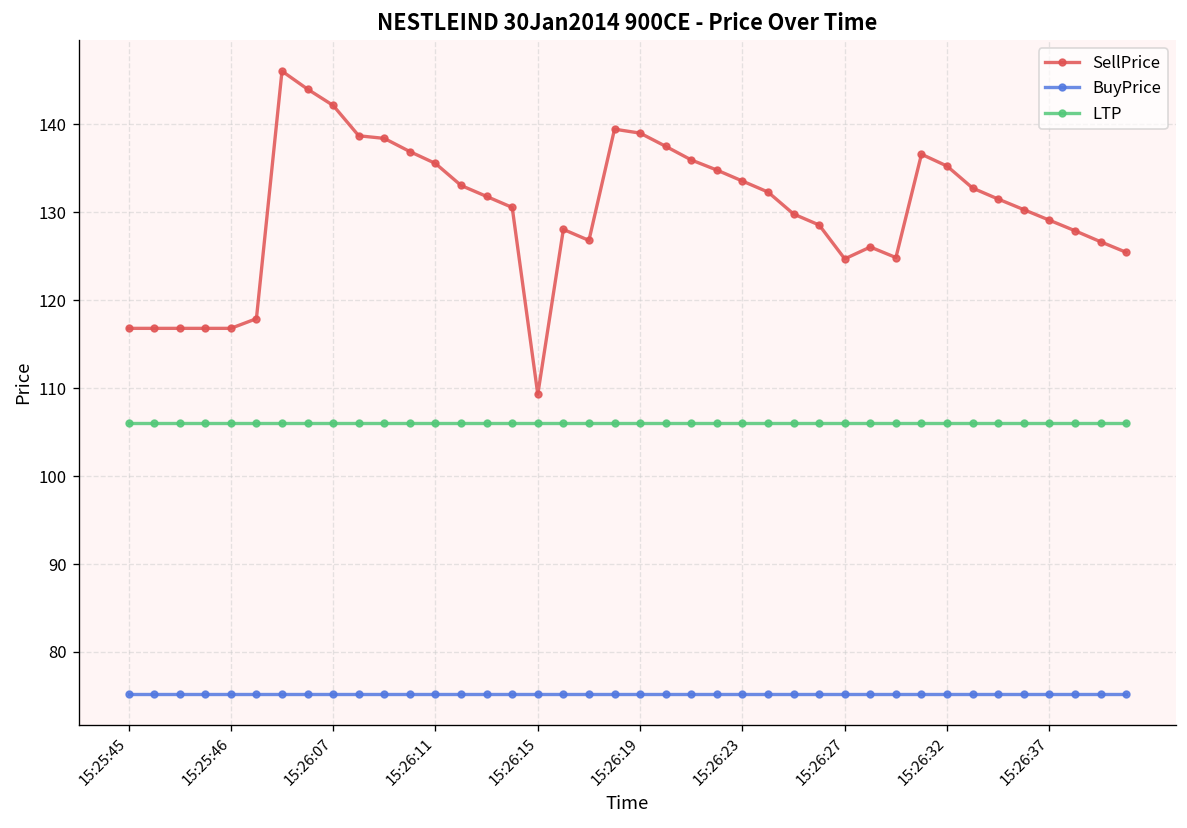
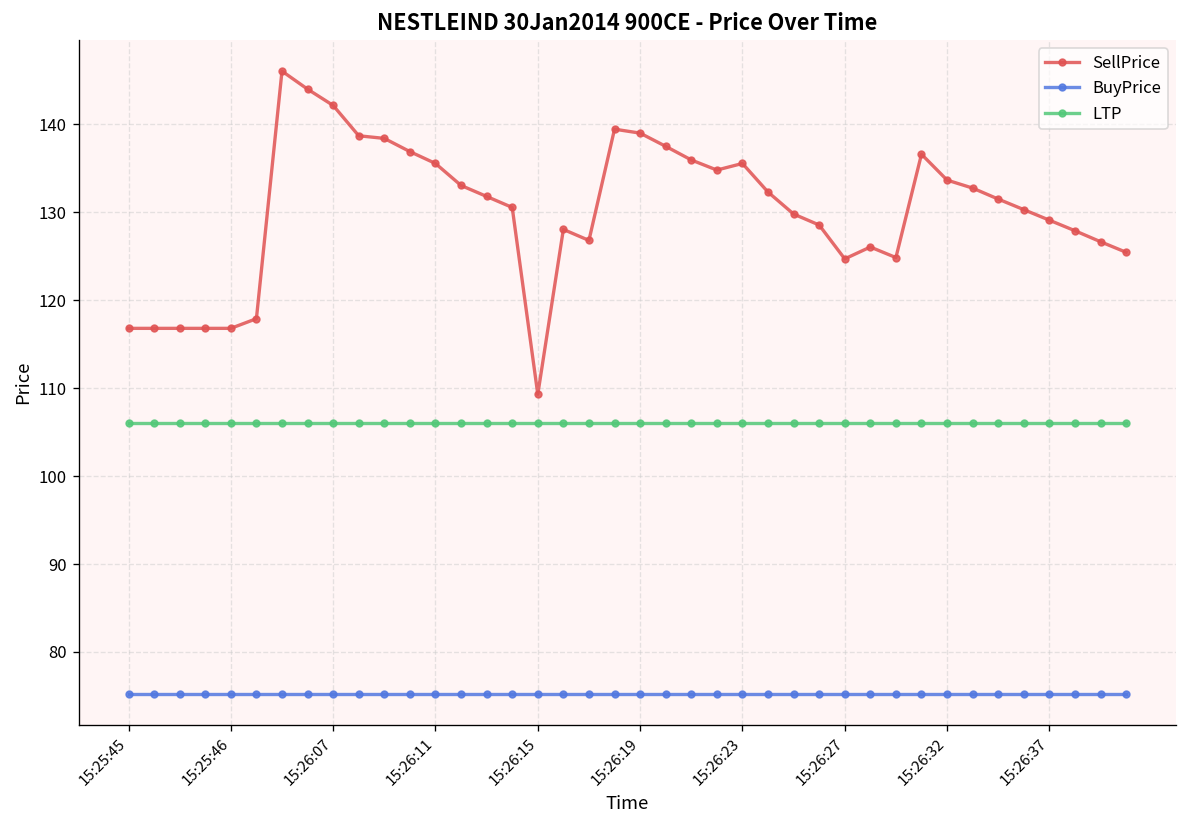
SellPrice, 15:26:23: 134 -> 136
SellPrice, 15:26:32: 135 -> 134
